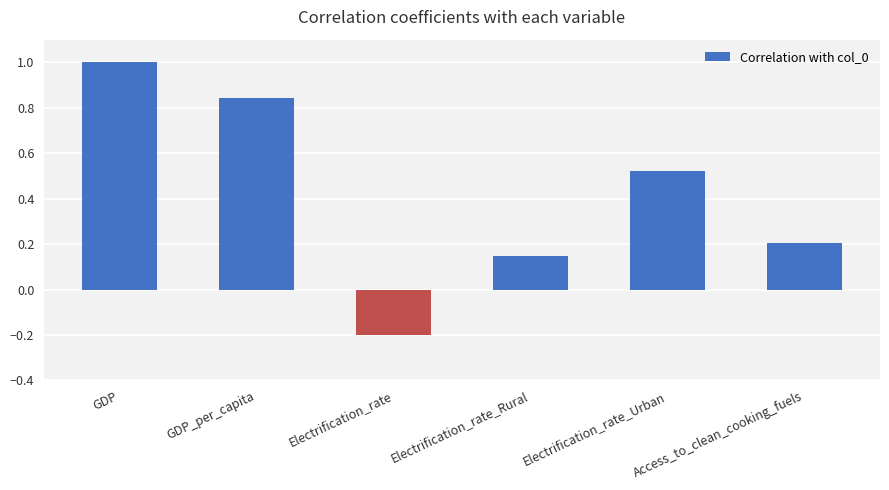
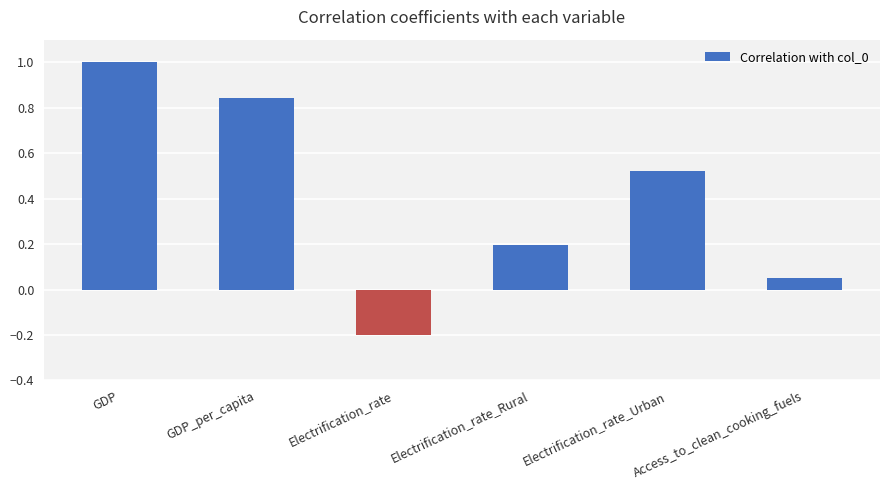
Electrification_rate_Rural: 0.15 -> 0.20
Access_to_clean_cooking_fuels: 0.20 -> 0.05
